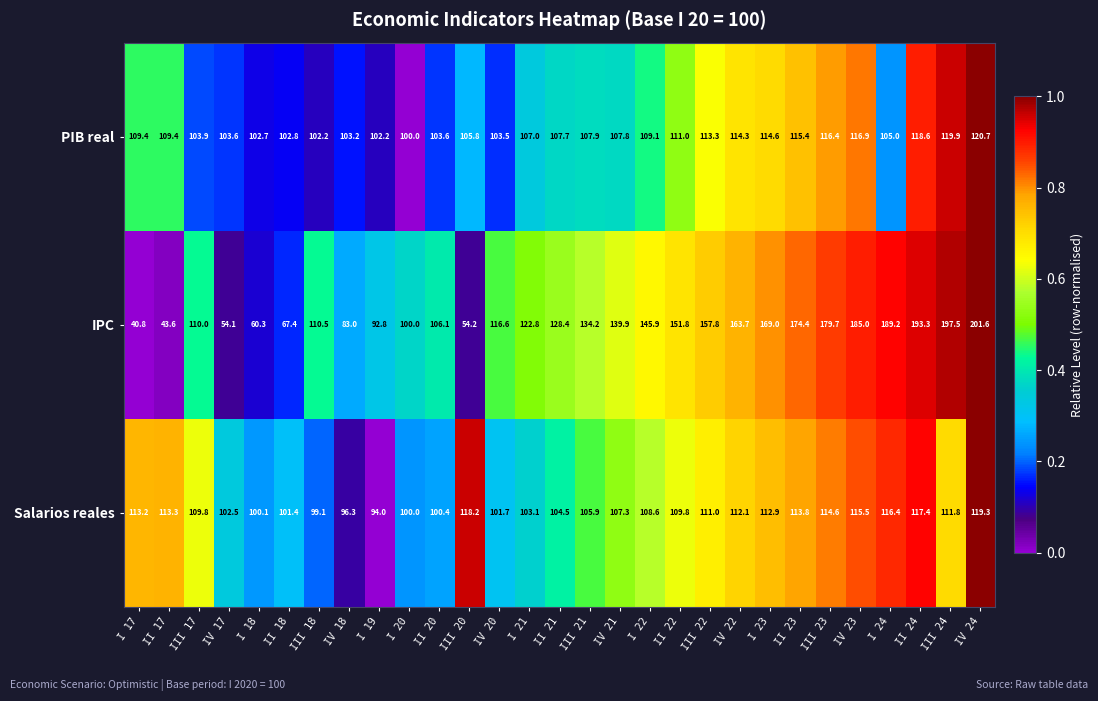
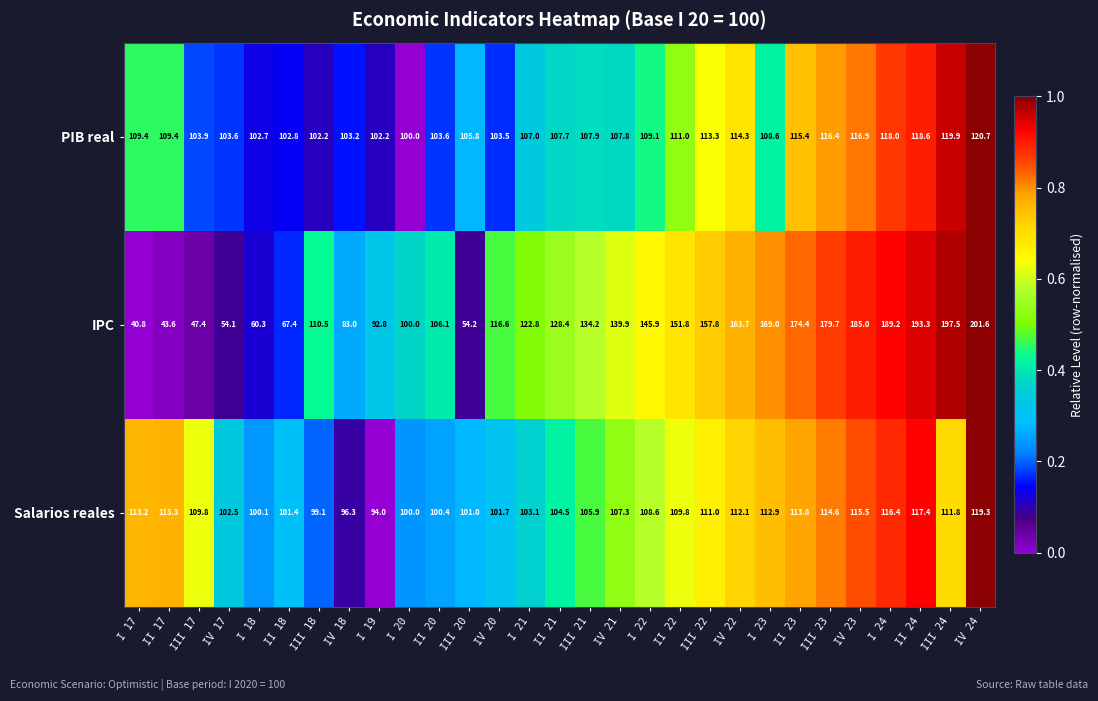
PIB real, I 23: 114.6 -> 108.6
PIB real, I 24: 105.0 -> 118.0
IPC, III 17: 110.0 -> 47.4
Salarios reales, III 20: 118.2 -> 101.0
